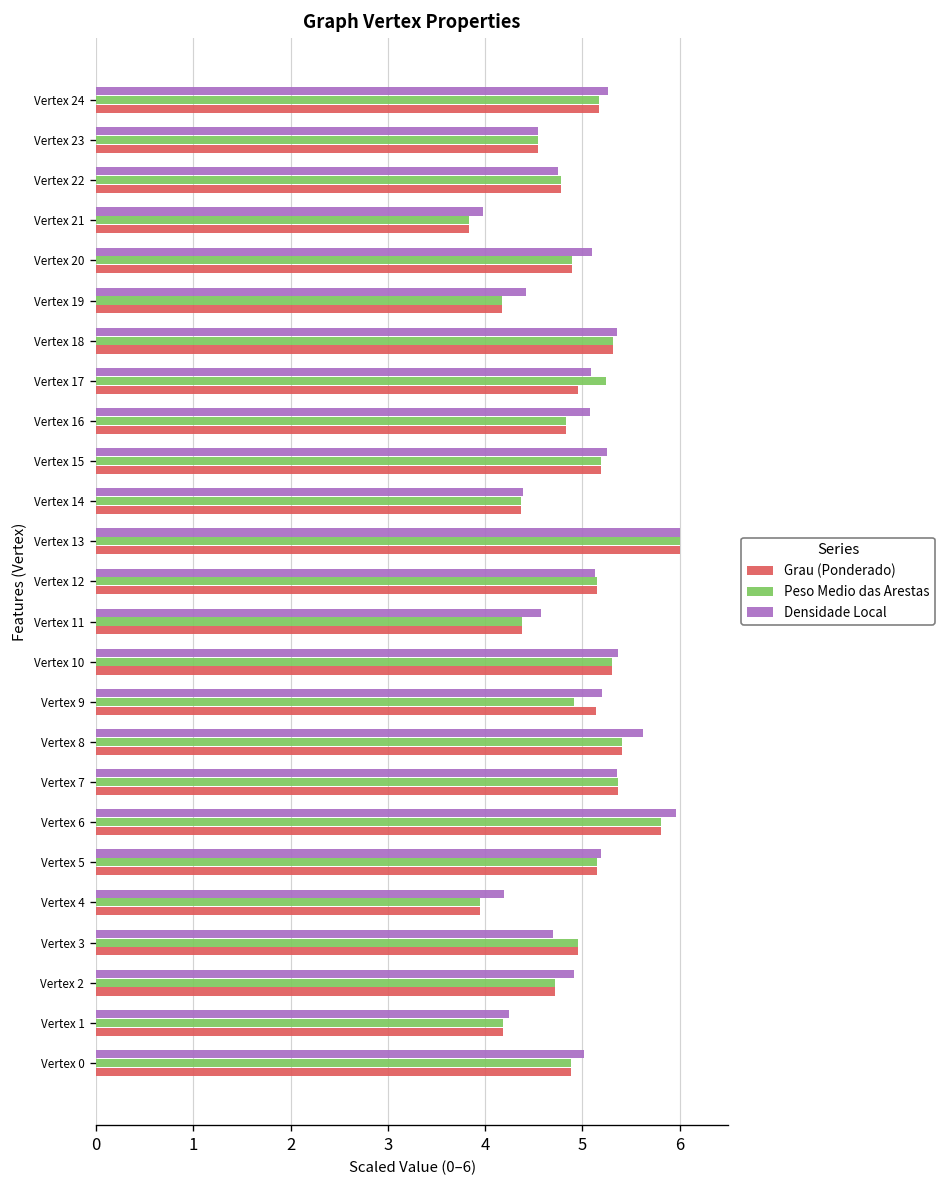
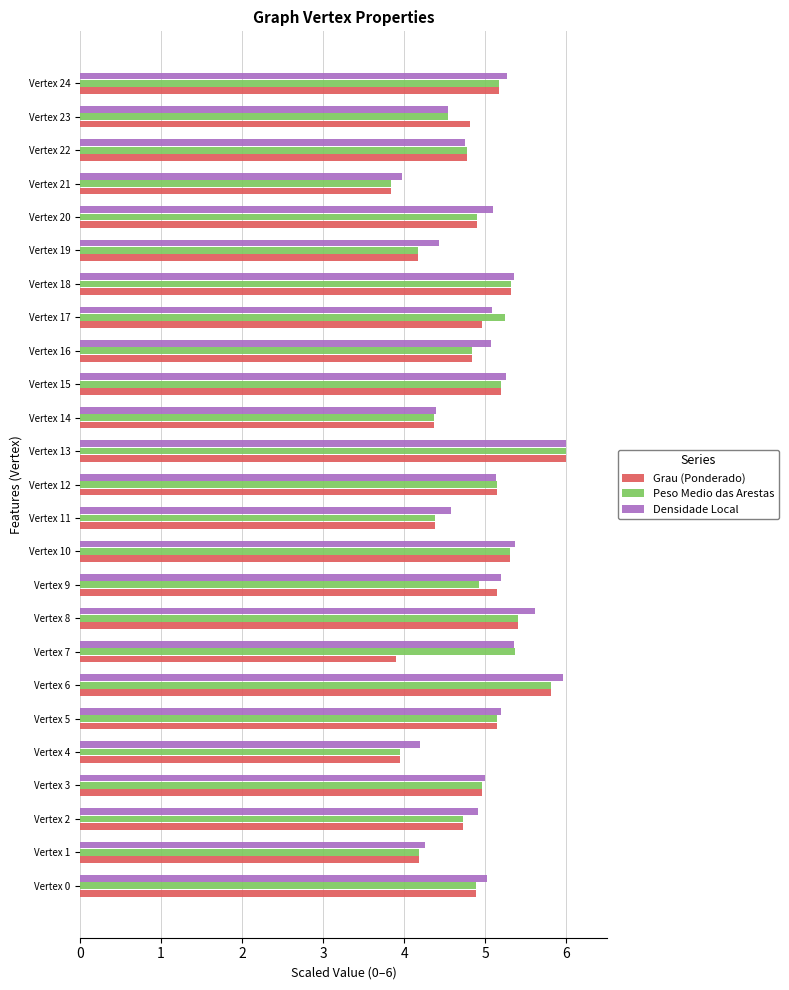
Grau (Ponderado), Vertex 23: 4.5 -> 4.8
Grau (Ponderado), Vertex 7: 5.4 -> 3.9
Densidade Local, Vertex 3: 4.7 -> 5.0
